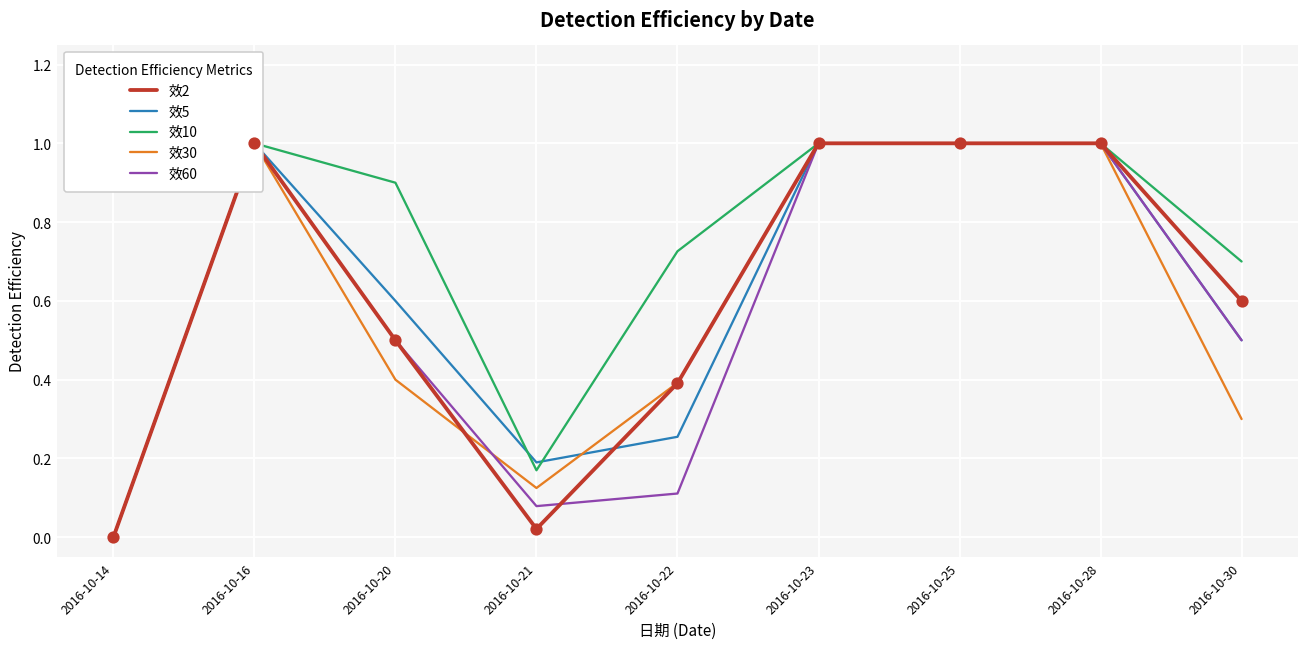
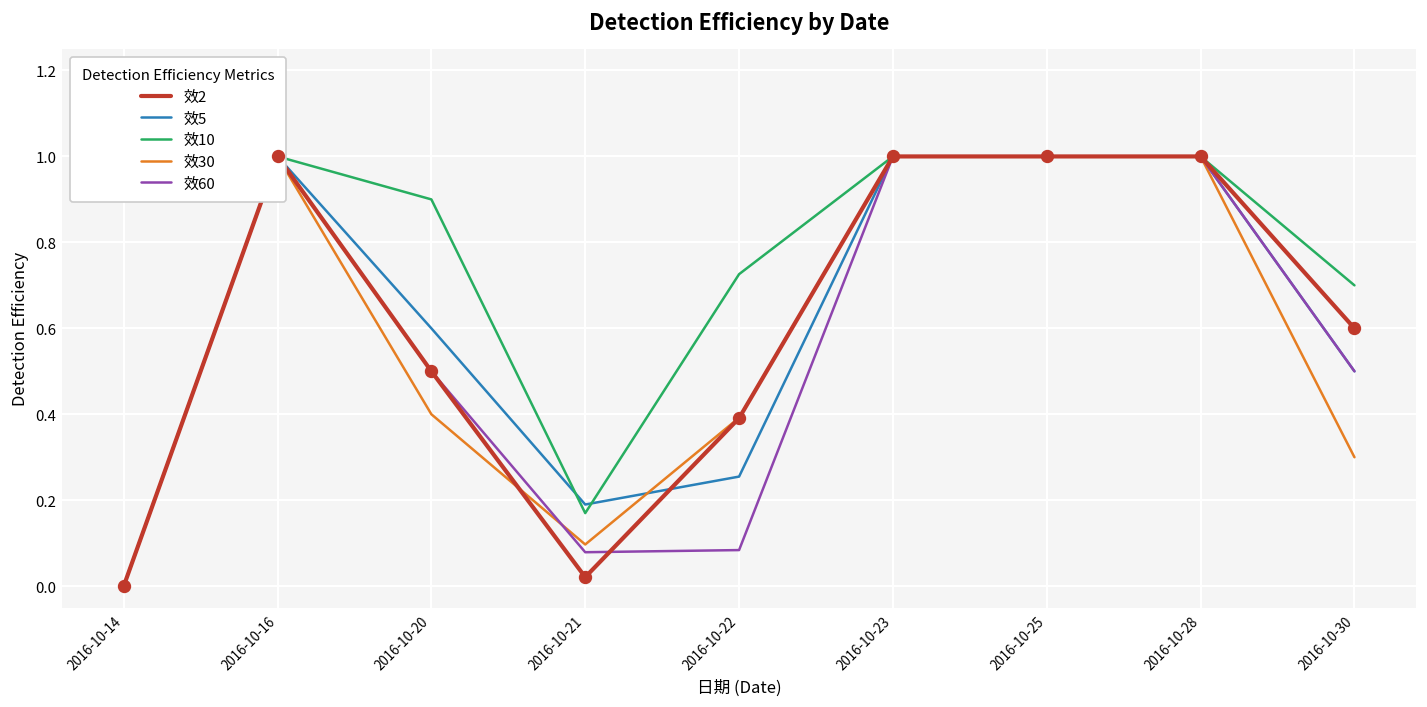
效30, 2016-10-21: 0.13 -> 0.10
效60, 2016-10-22: 0.11 -> 0.08
